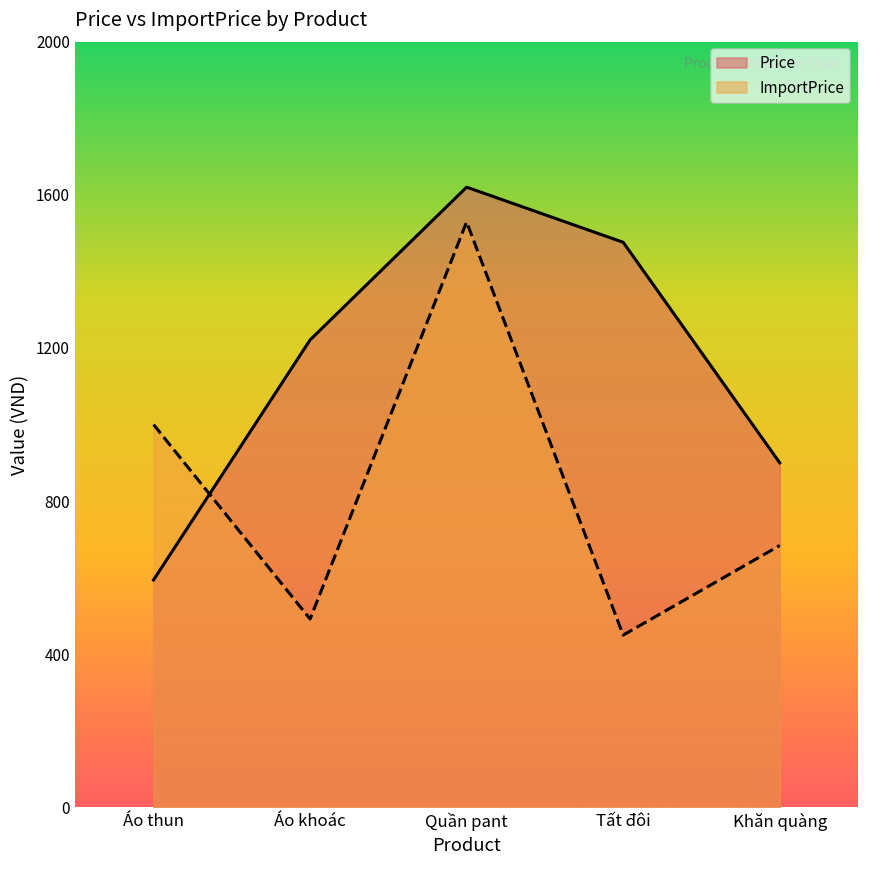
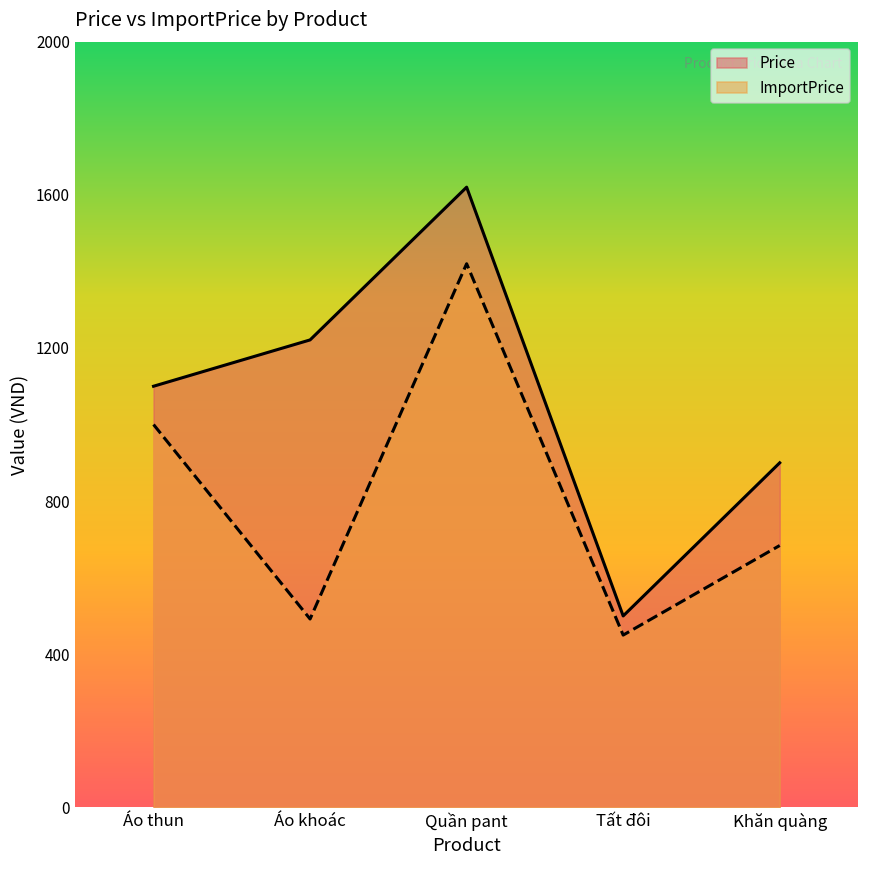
Price, Áo thun: 590 -> 1100
ImportPrice, Quần pant: 1530 -> 1420
Price, Tất đôi: 1480 -> 500
